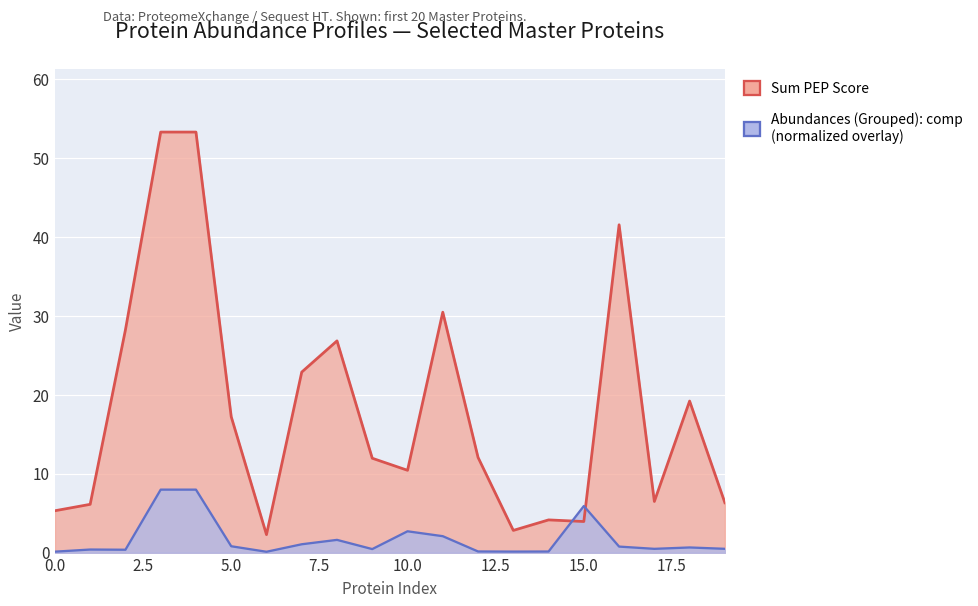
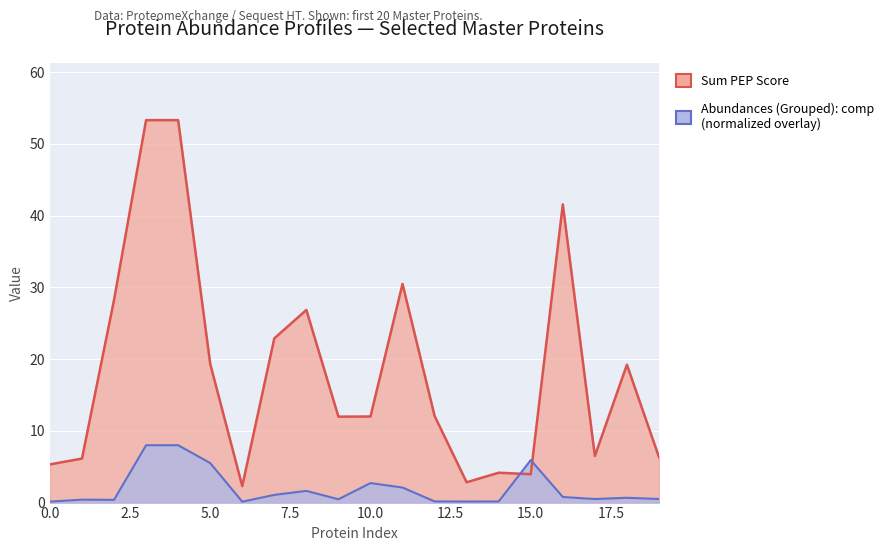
Sum PEP Score, 5.0: 17 -> 19
Abundances (Grouped): comp (normalized overlay), 5.0: 1 -> 6
Sum PEP Score, 10.0: 10 -> 12
